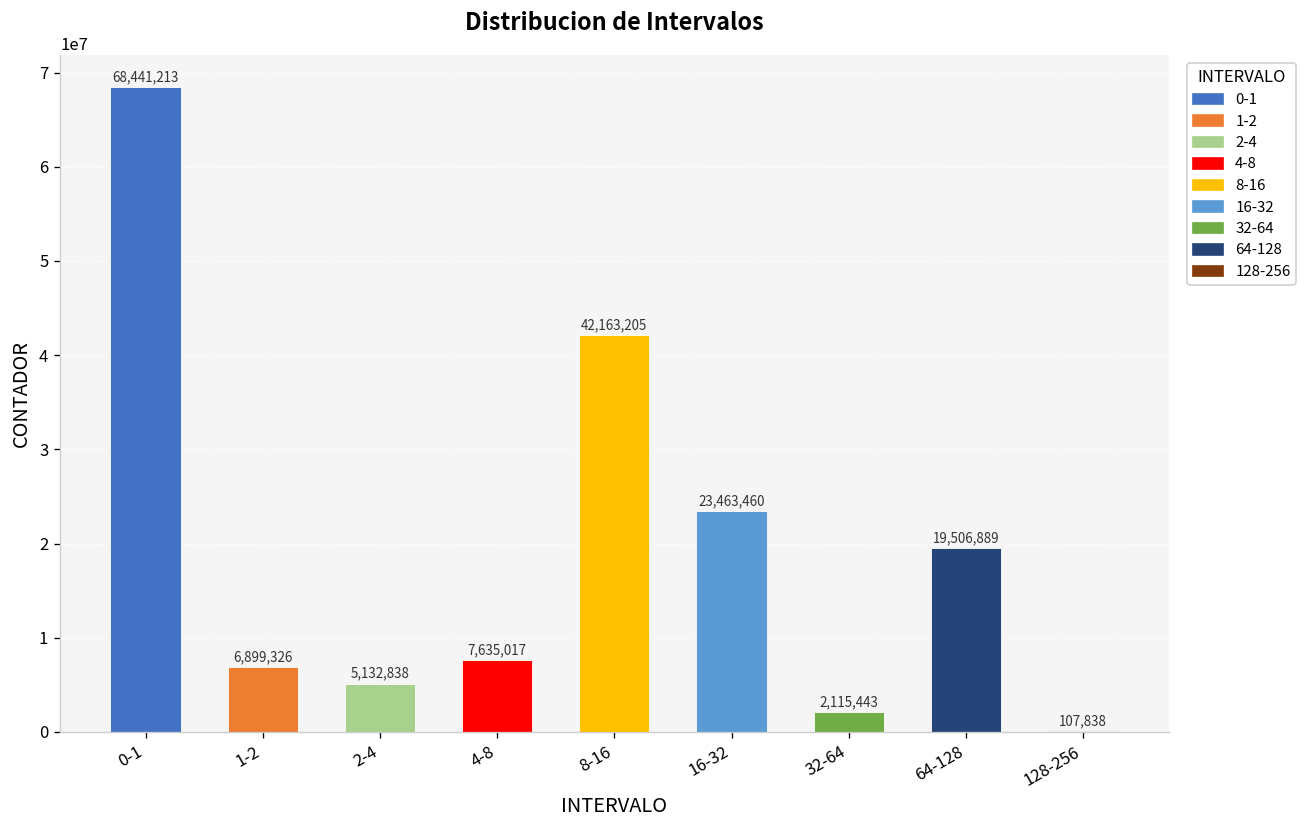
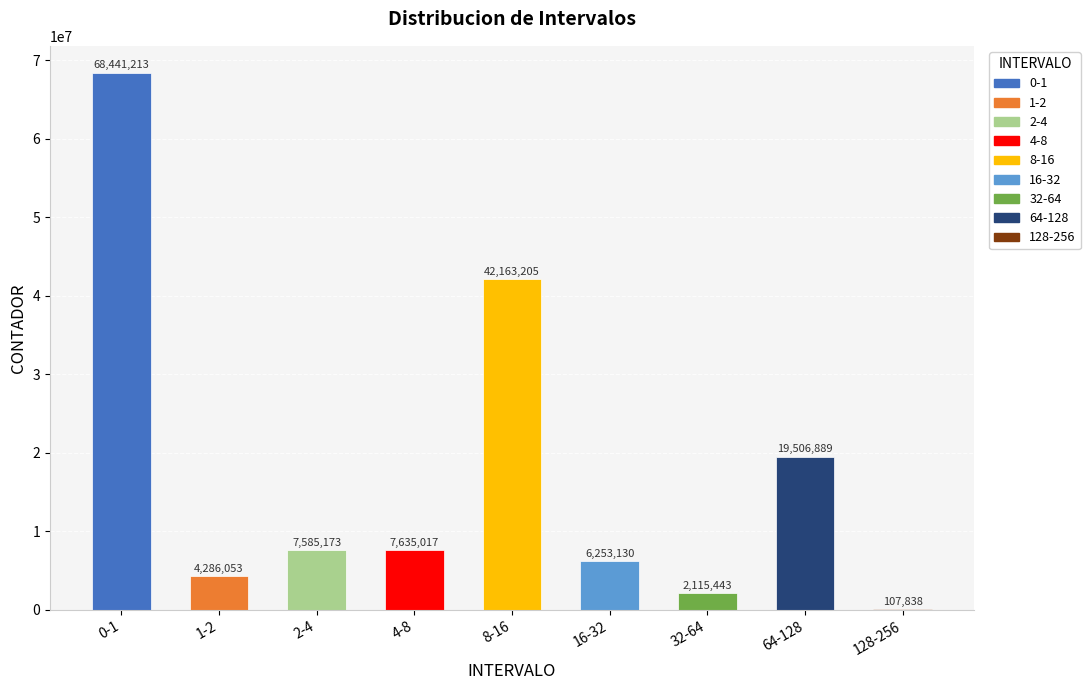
1-2: 6,899,326 -> 4,286,053
2-4: 5,132,838 -> 7,585,173
16-32: 23,463,460 -> 6,253,130
